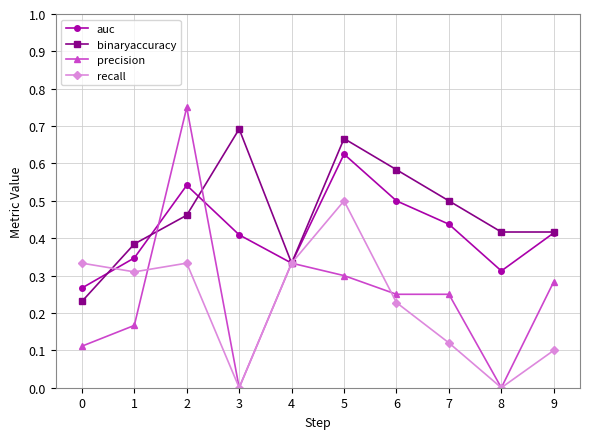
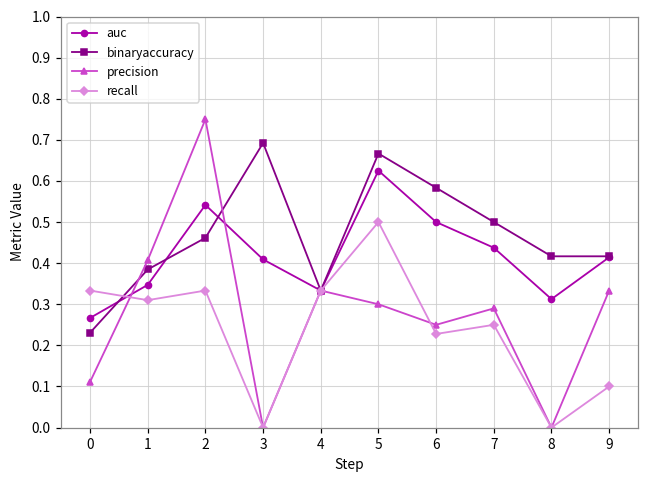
precision, 1: 0.17 -> 0.41
precision, 7: 0.25 -> 0.29
recall, 7: 0.12 -> 0.25
precision, 9: 0.28 -> 0.33
